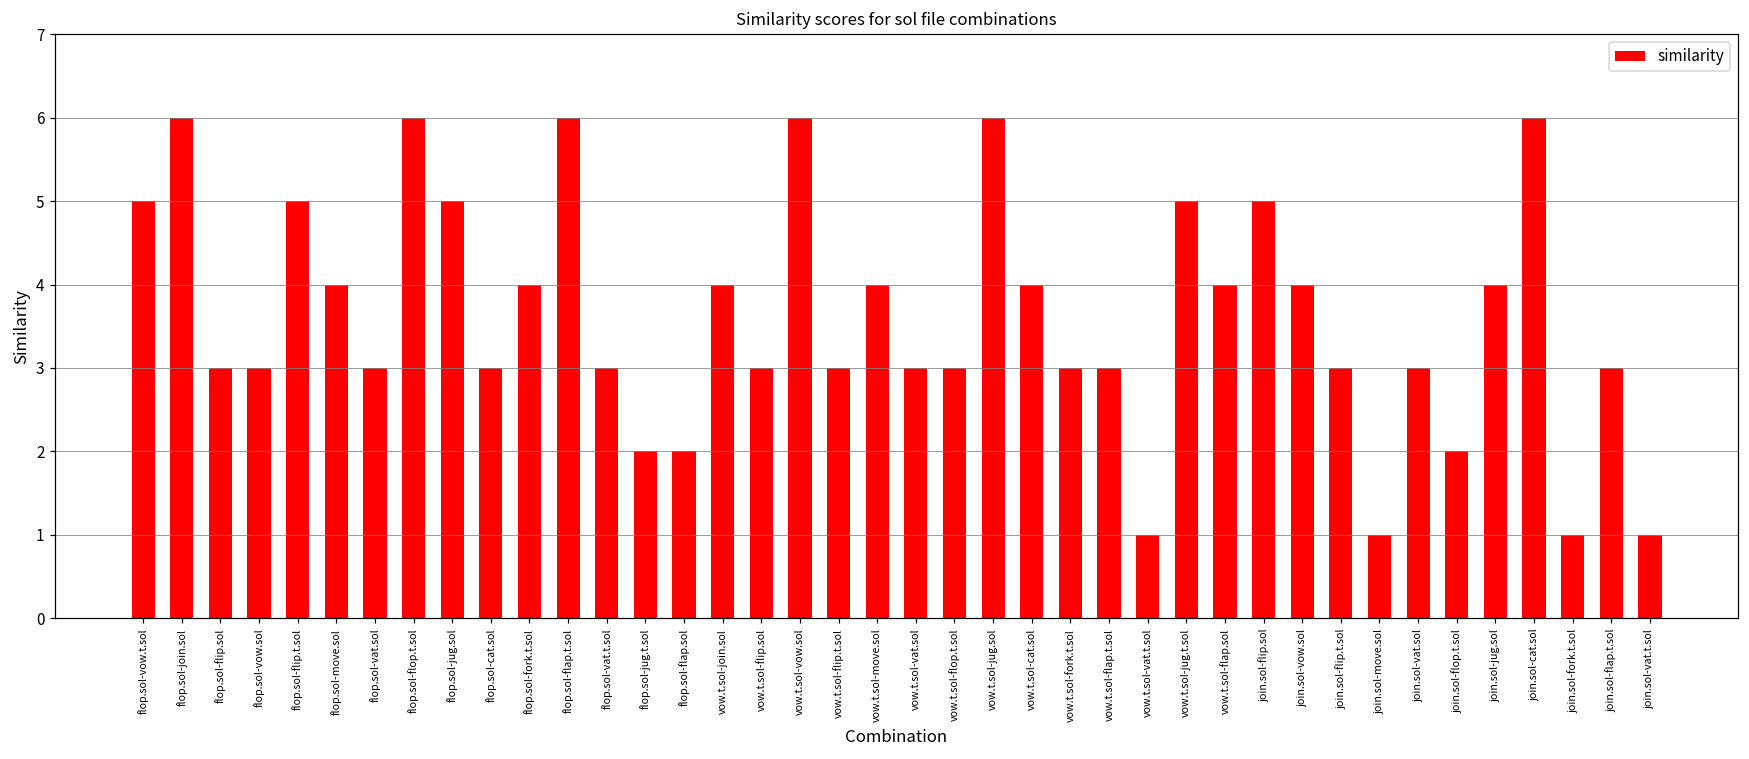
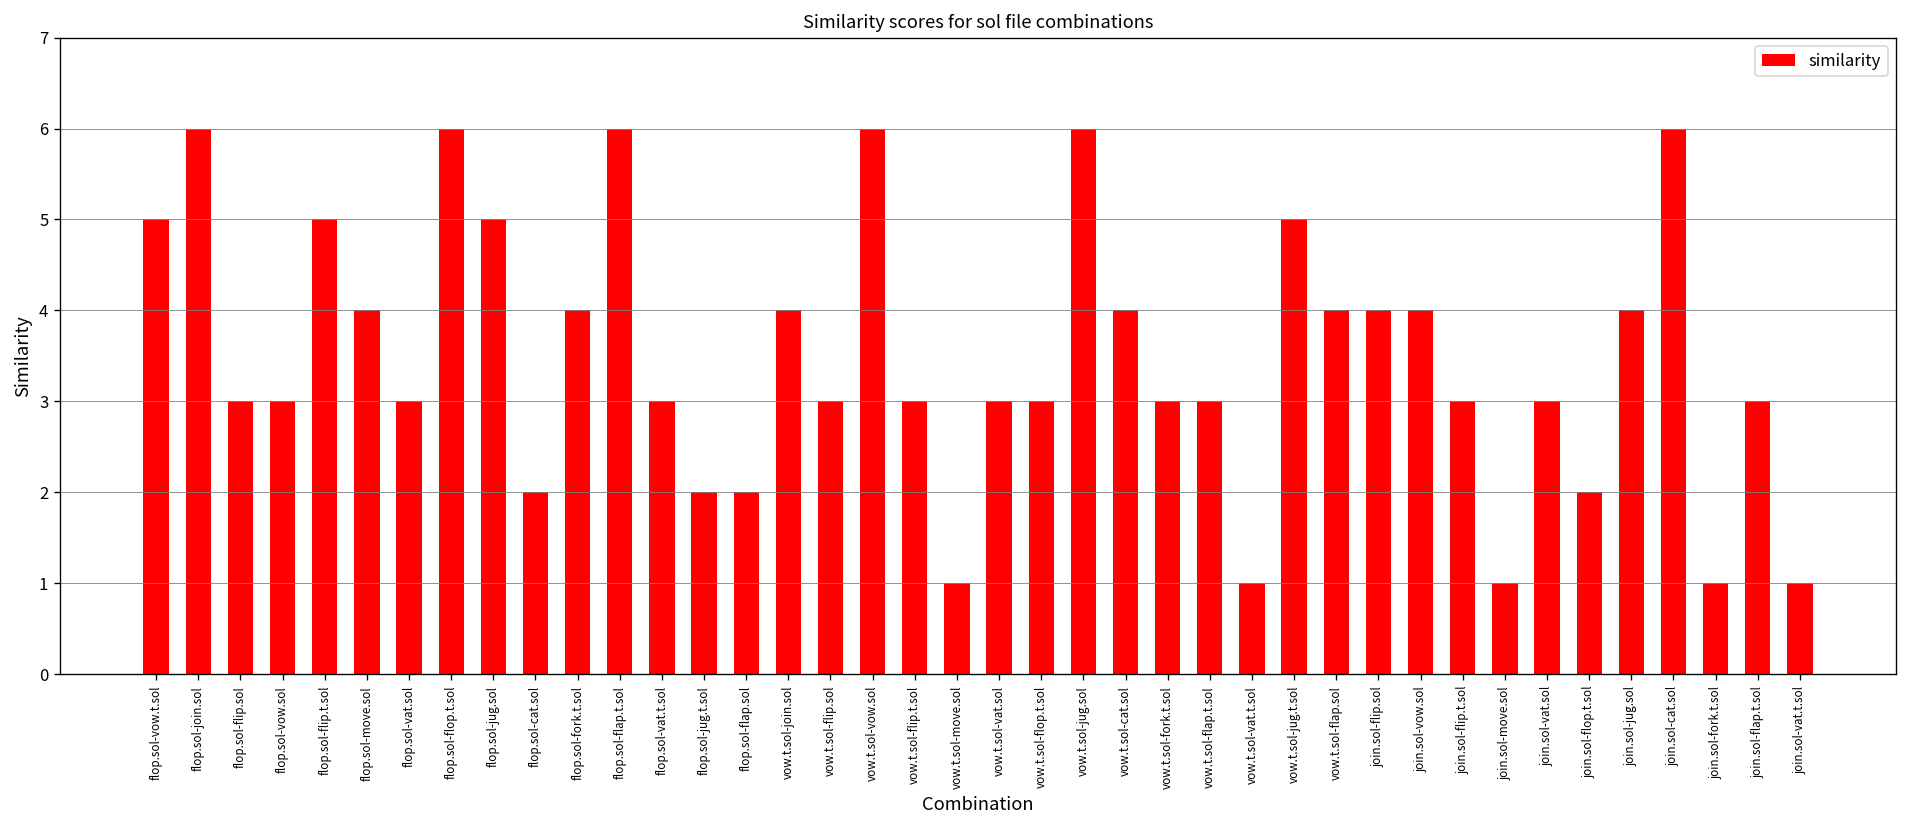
flop.sol-cat.sol: 3 -> 2
vow.t.sol-move.sol: 4 -> 1
join.sol-flip.sol: 5 -> 4
